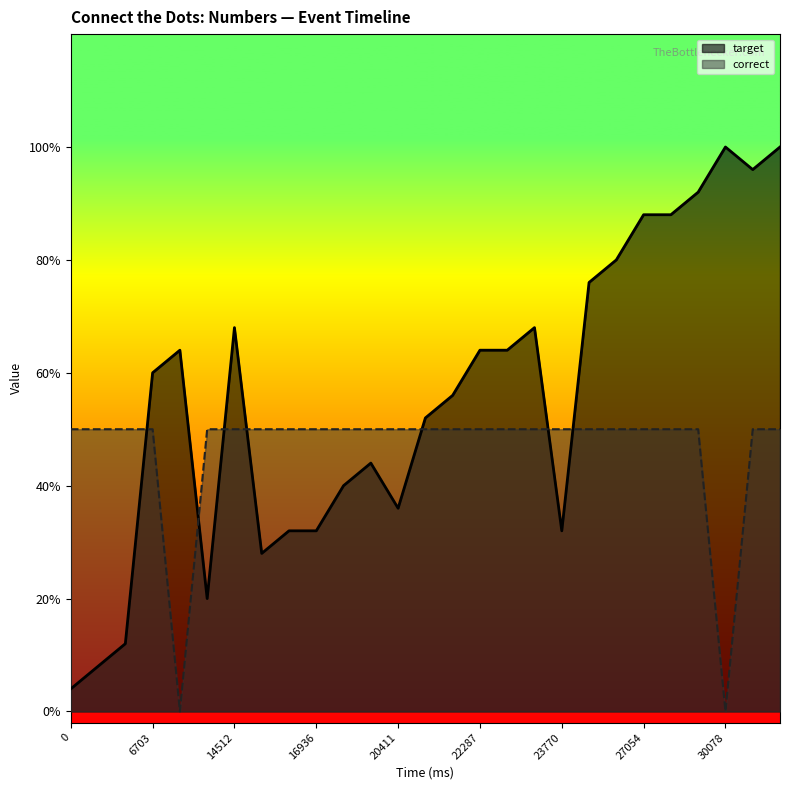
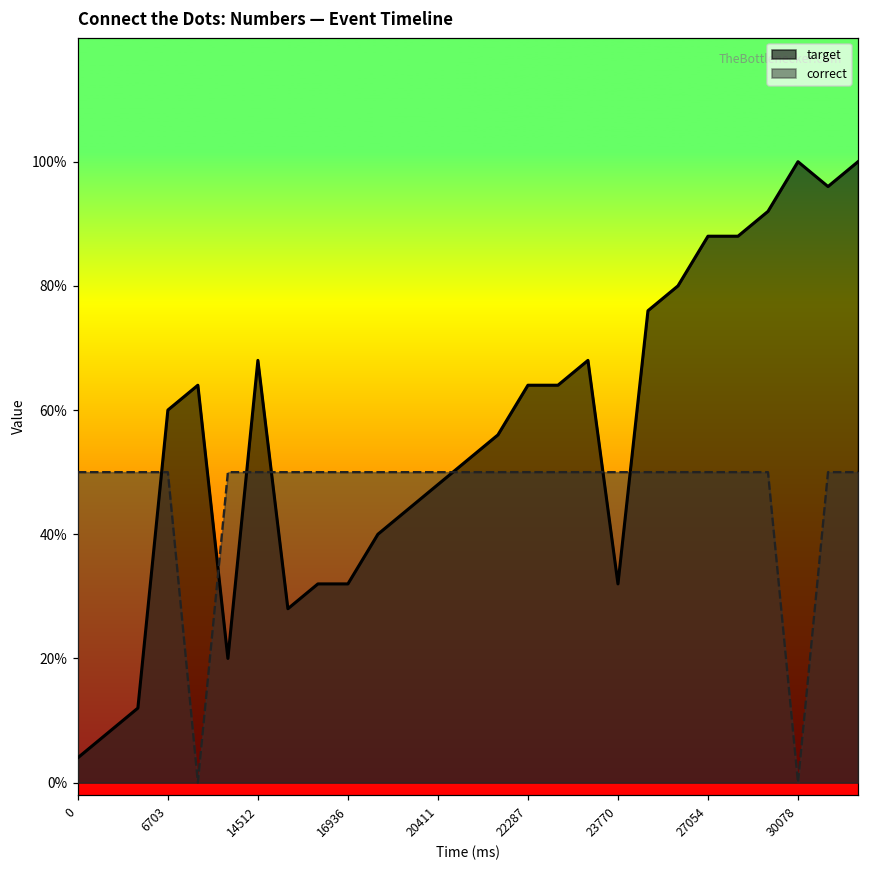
target, 20411: 36% -> 48%
